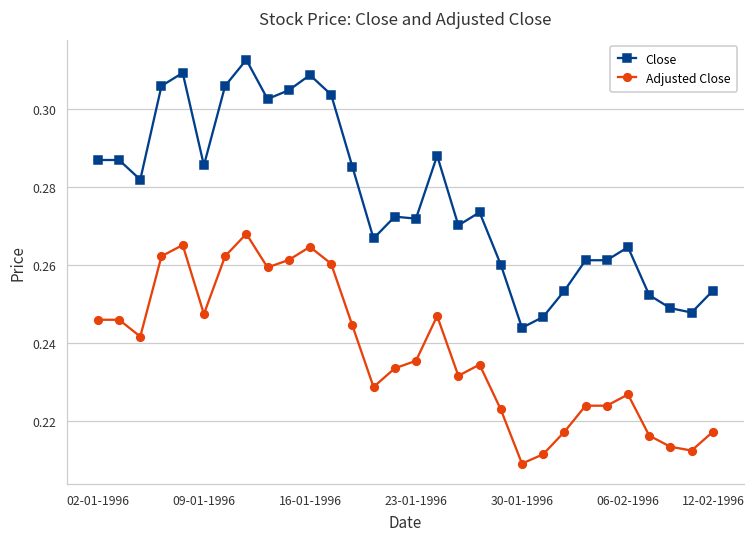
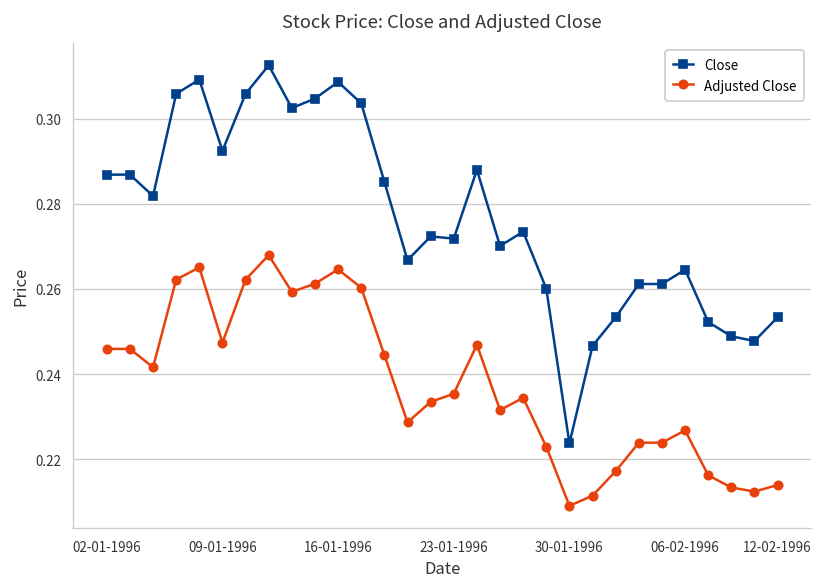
Close, 09-01-1996: 0.285 -> 0.292
Close, 30-01-1996: 0.244 -> 0.224
Adjusted Close, 12-02-1996: 0.217 -> 0.214
